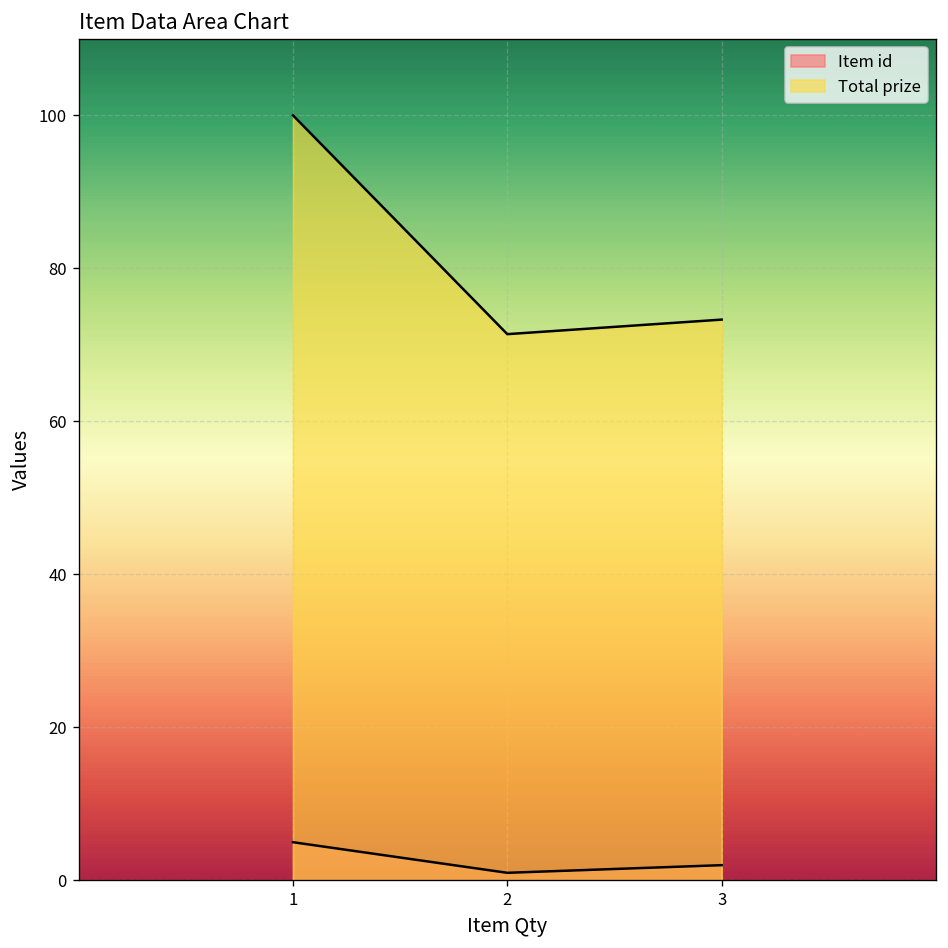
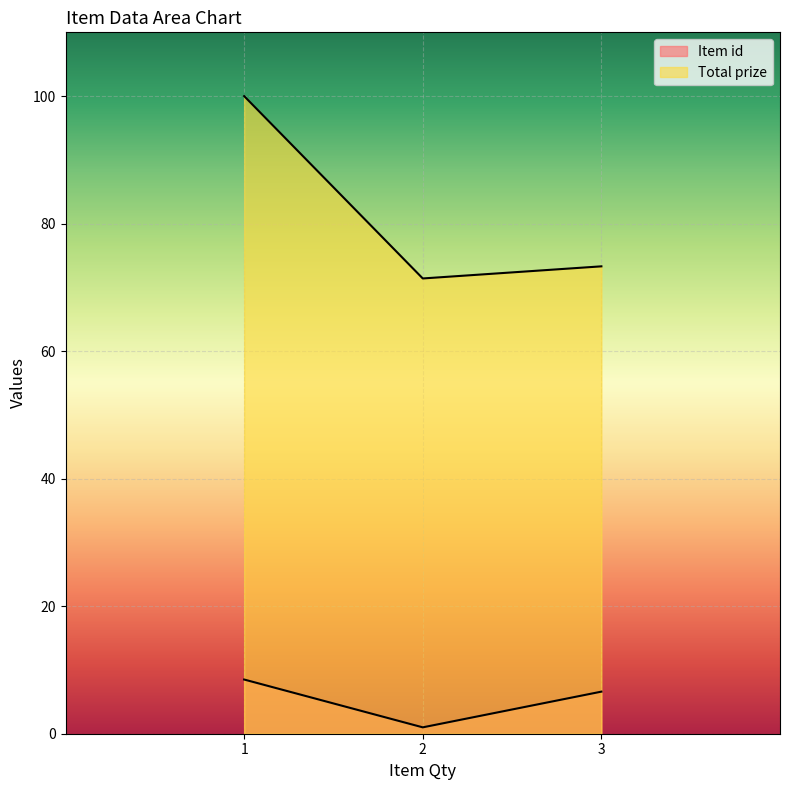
Item id, 1: 5 -> 9
Item id, 3: 2 -> 7
